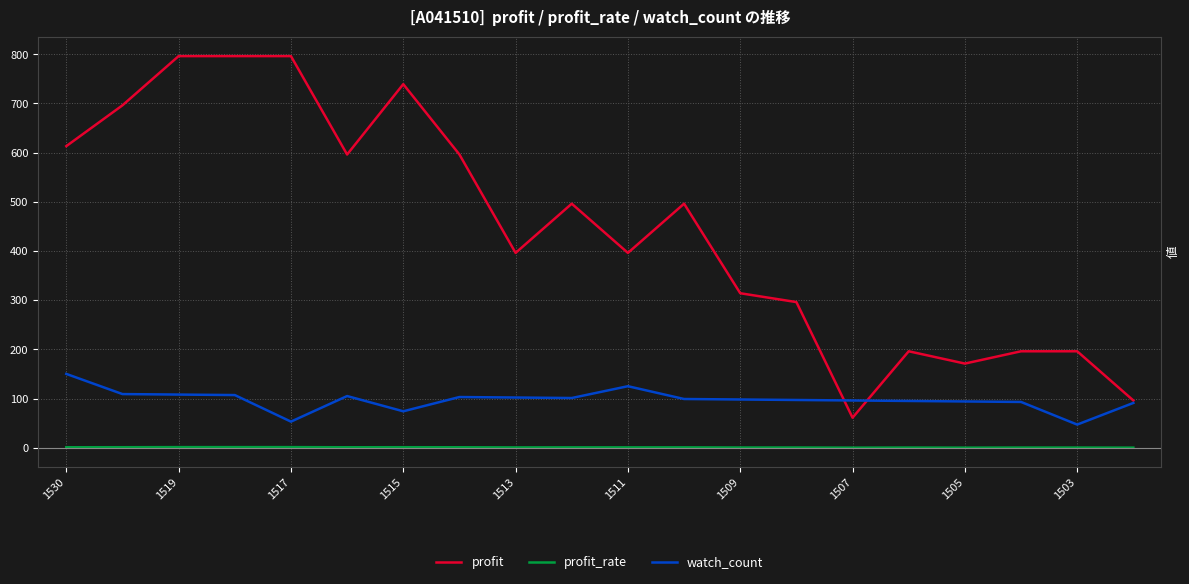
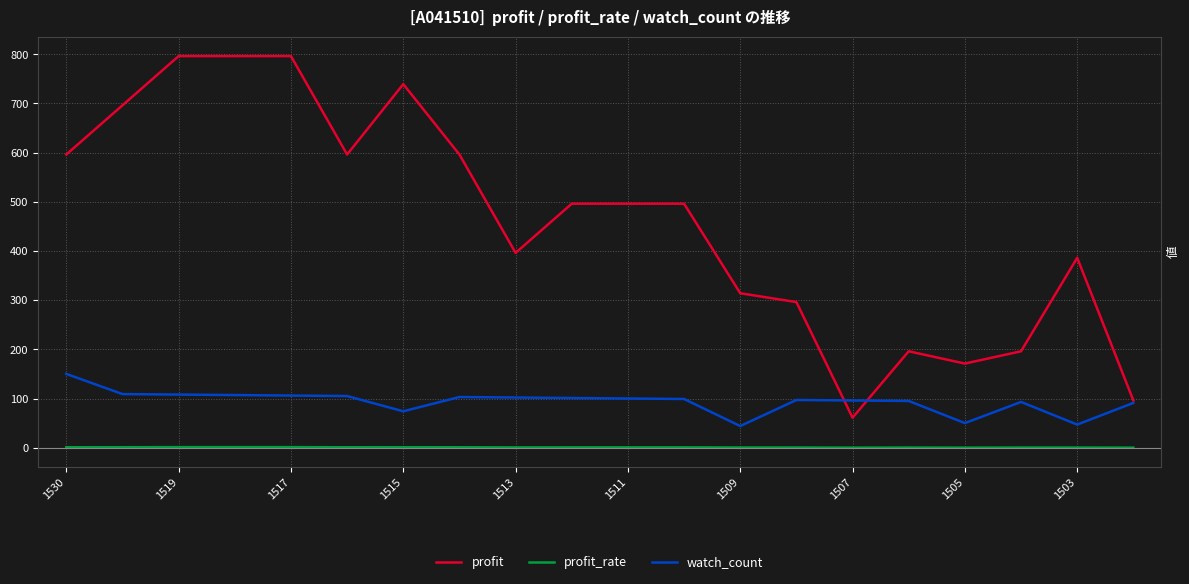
profit, 1530: 610 -> 600
watch_count, 1517: 50 -> 110
profit, 1511: 400 -> 500
watch_count, 1511: 130 -> 100
watch_count, 1509: 100 -> 40
watch_count, 1505: 90 -> 50
profit, 1503: 200 -> 390
